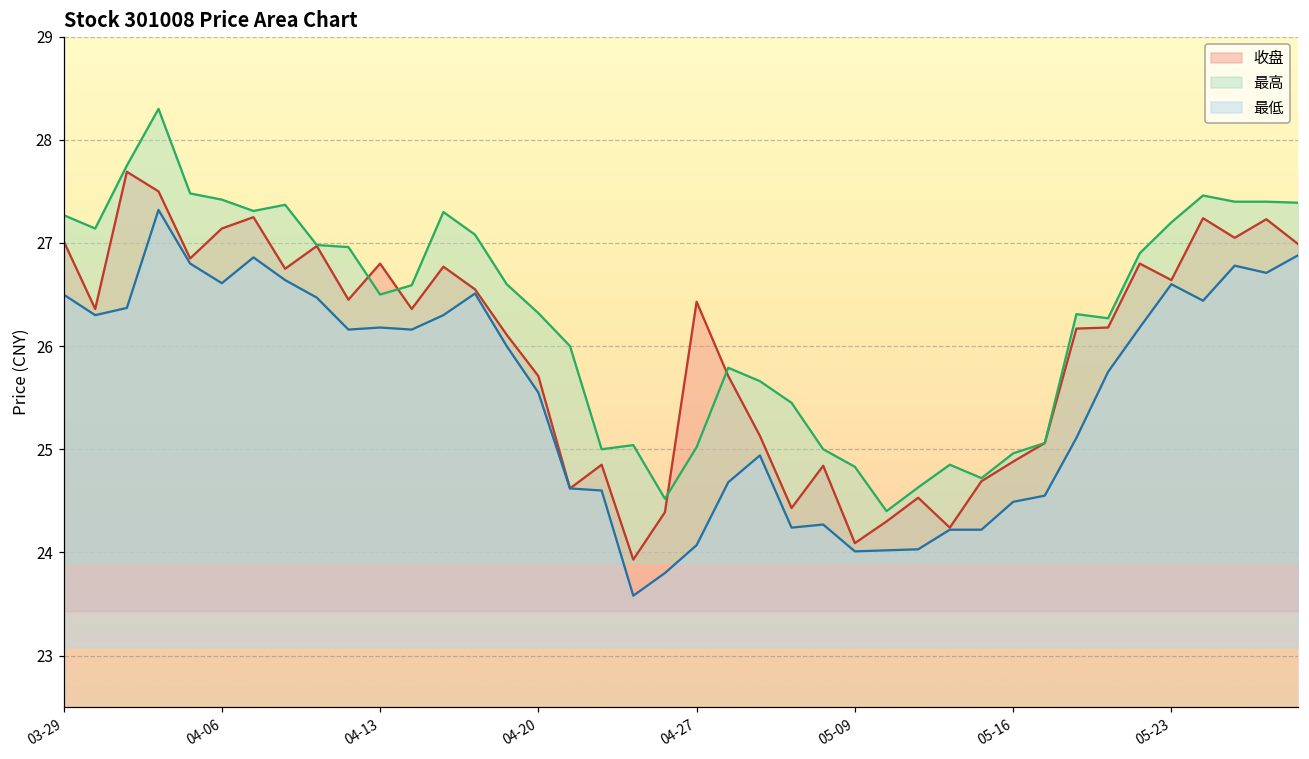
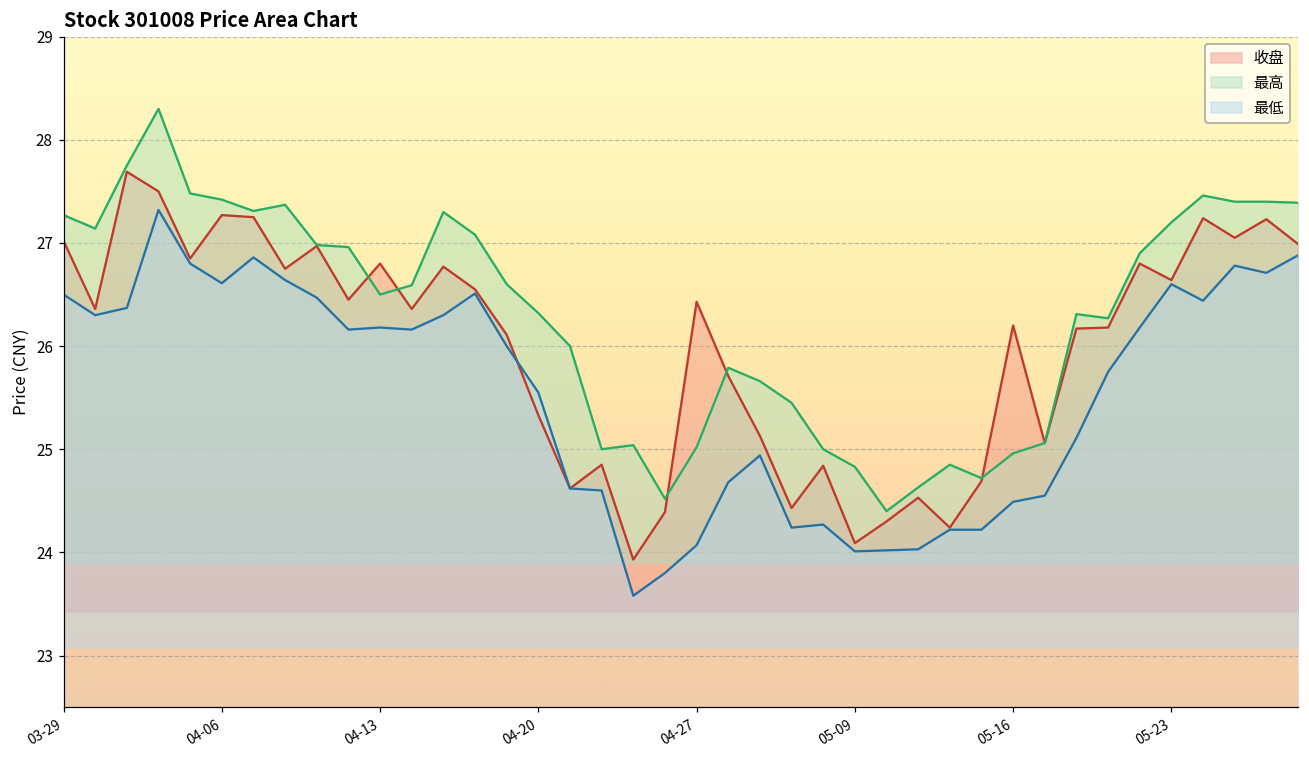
收盘, 04-06: 27.1 -> 27.3
收盘, 04-20: 25.7 -> 25.3
收盘, 05-16: 24.9 -> 26.2
